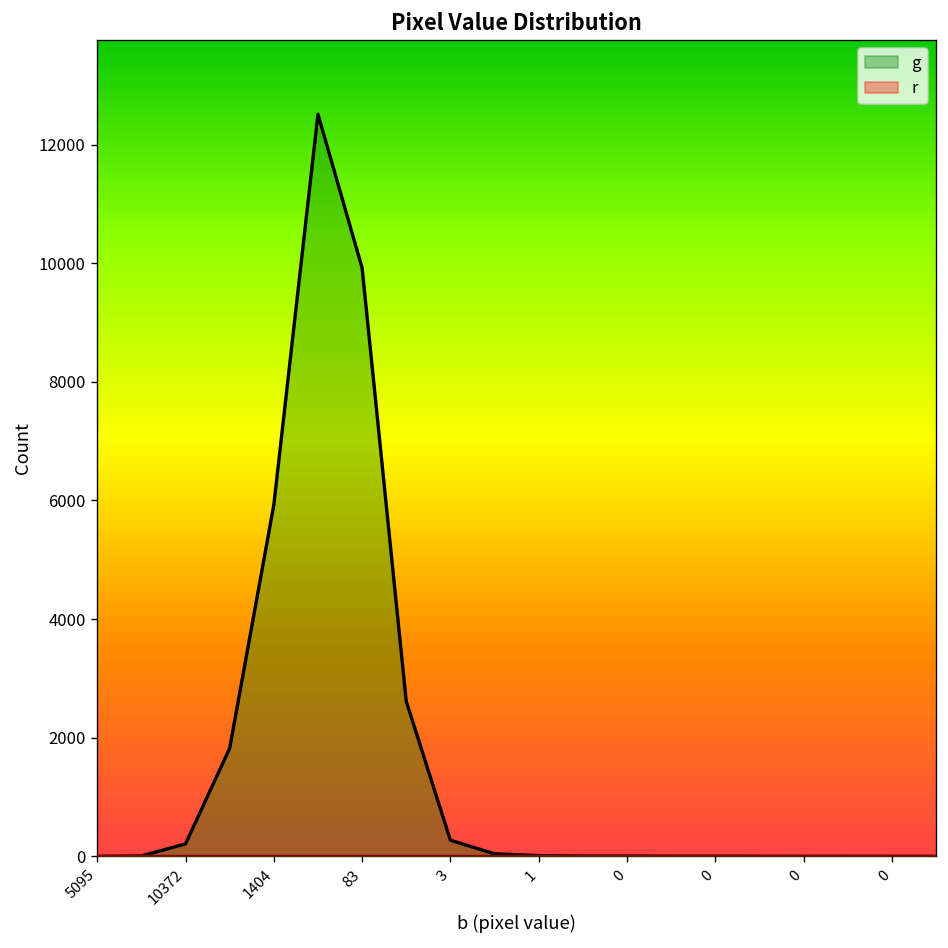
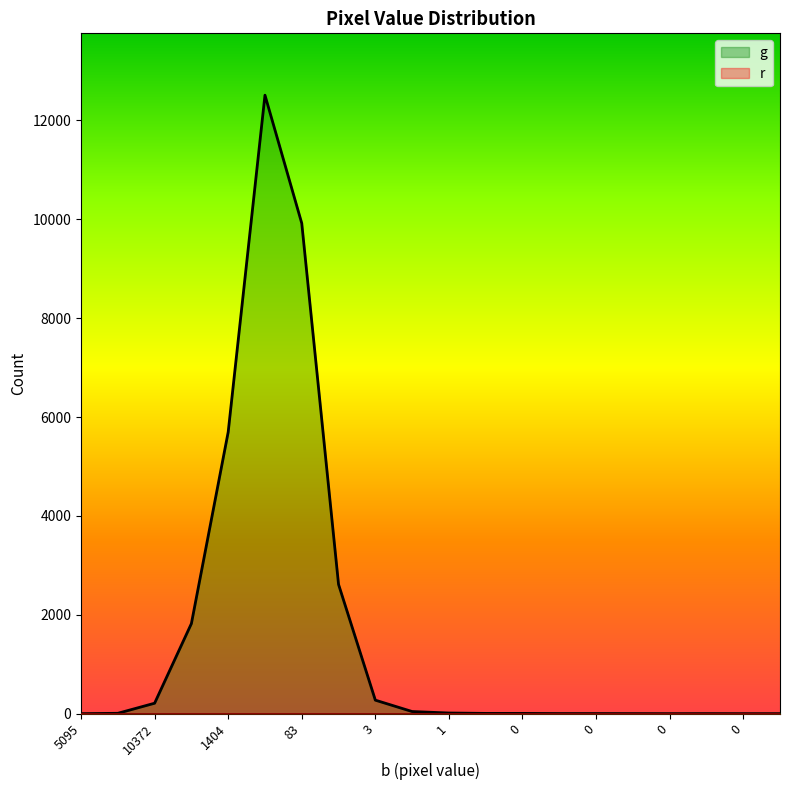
g, 1404: 5900 -> 5700
